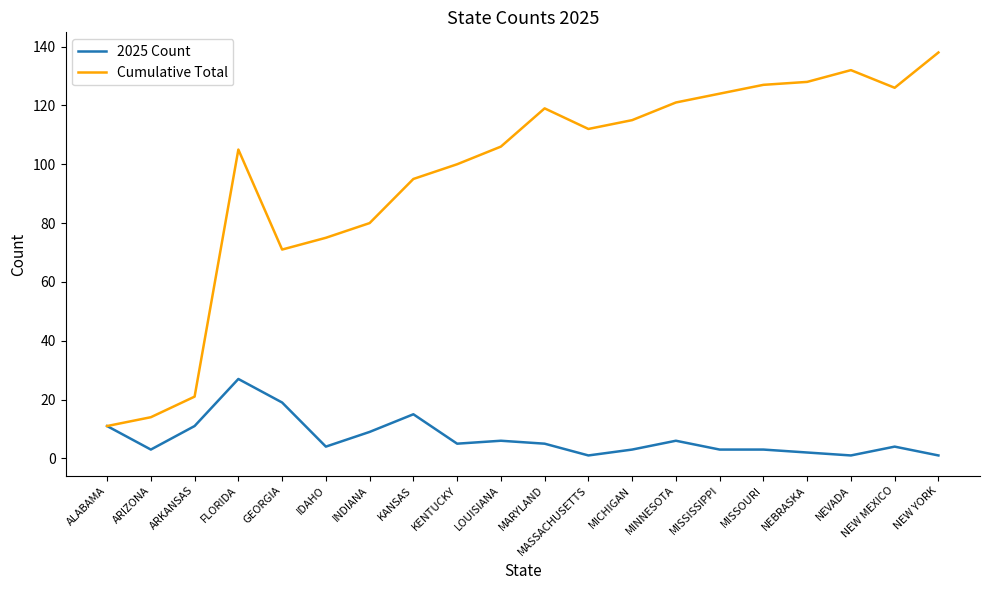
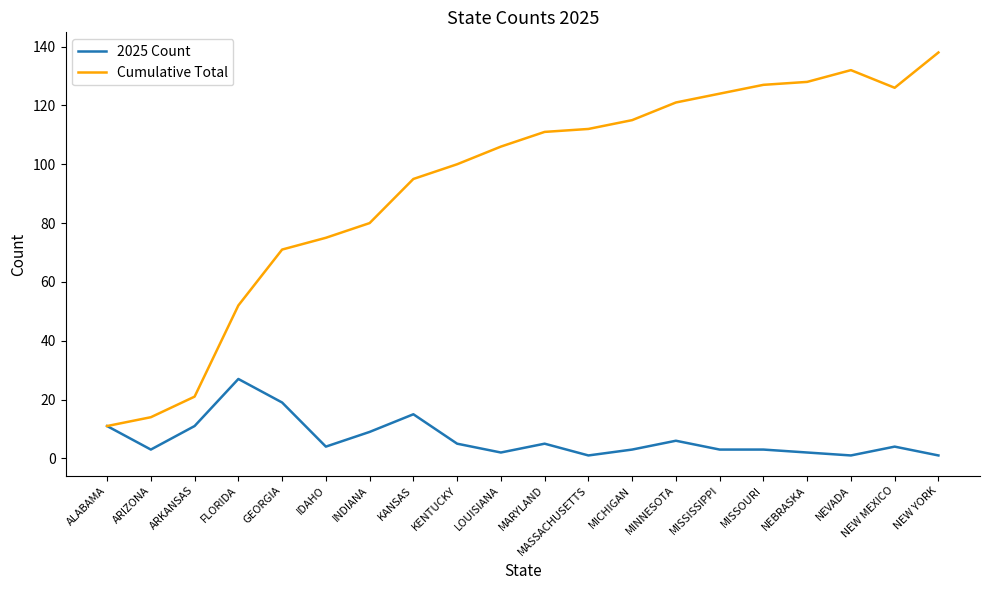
Cumulative Total, FLORIDA: 105 -> 52
2025 Count, LOUISIANA: 6 -> 2
Cumulative Total, MARYLAND: 119 -> 111
